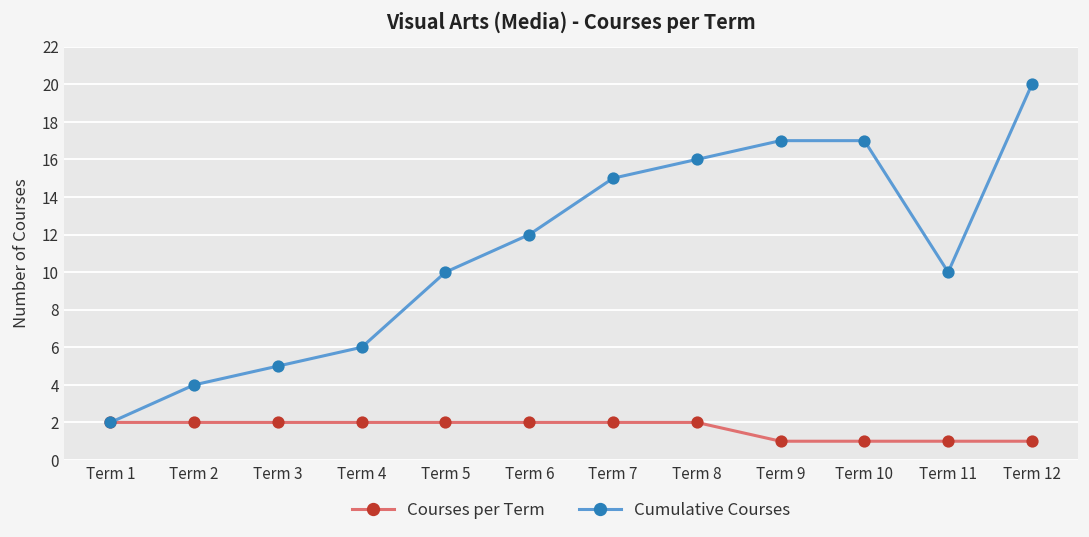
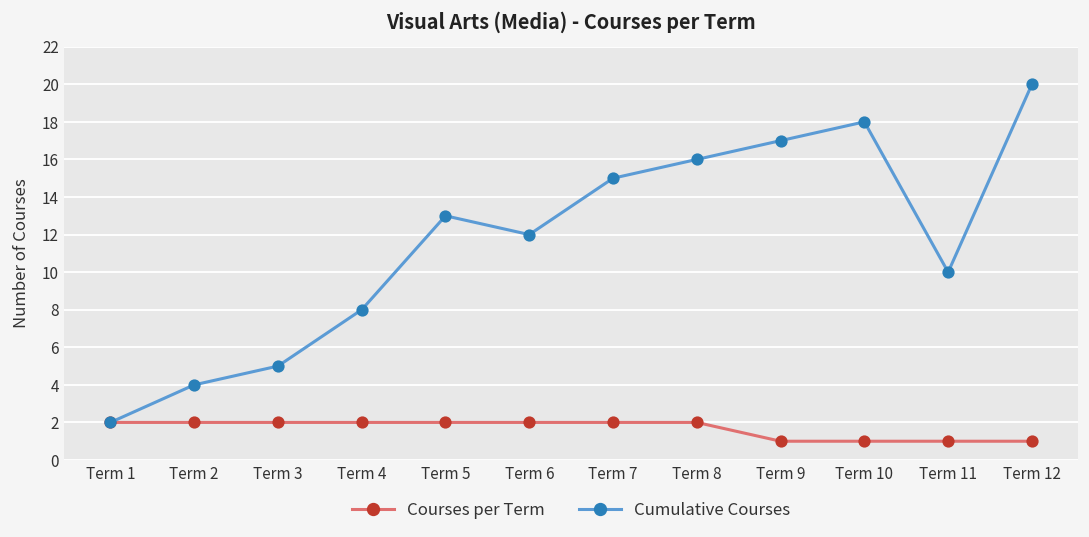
Cumulative Courses, Term 4: 6 -> 8
Cumulative Courses, Term 5: 10 -> 13
Cumulative Courses, Term 10: 17 -> 18
